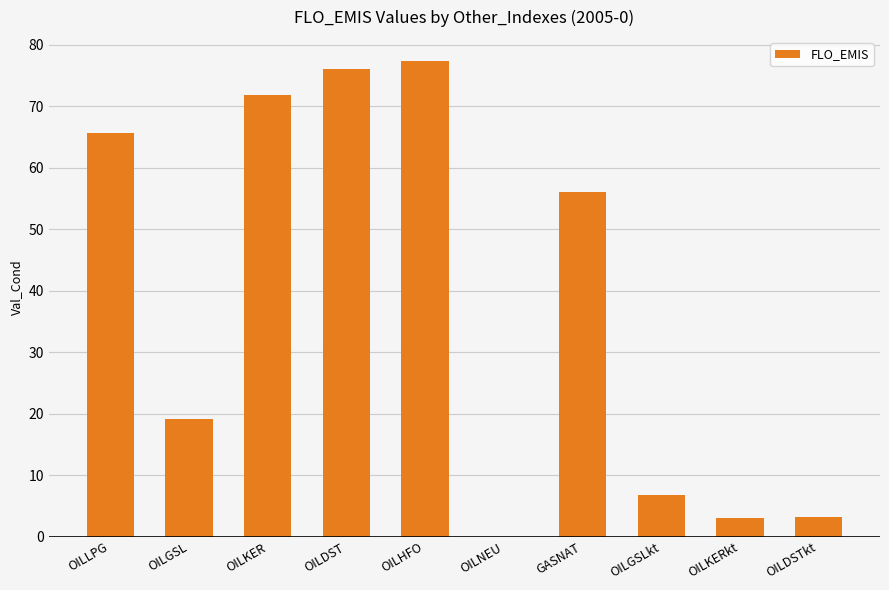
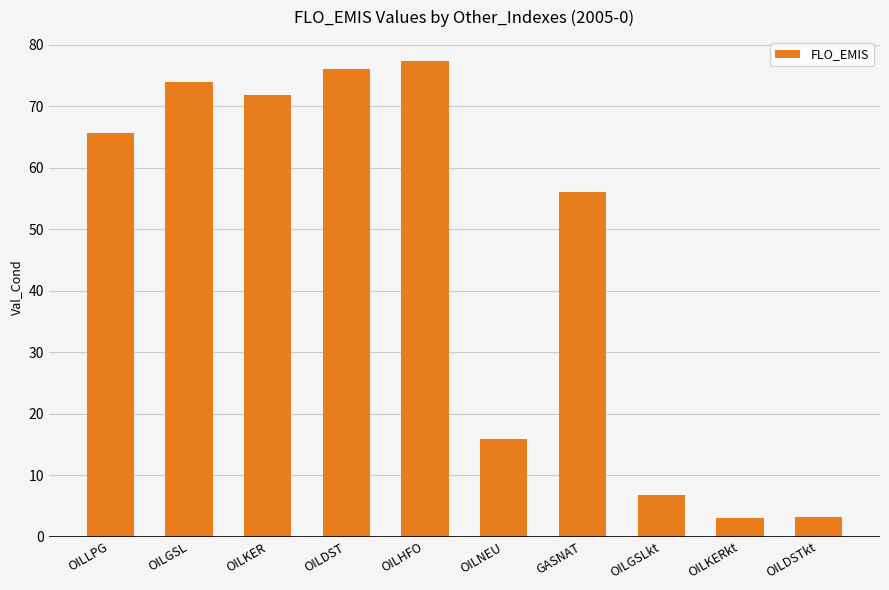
OILGSL: 19 -> 74
OILNEU: 0 -> 16
